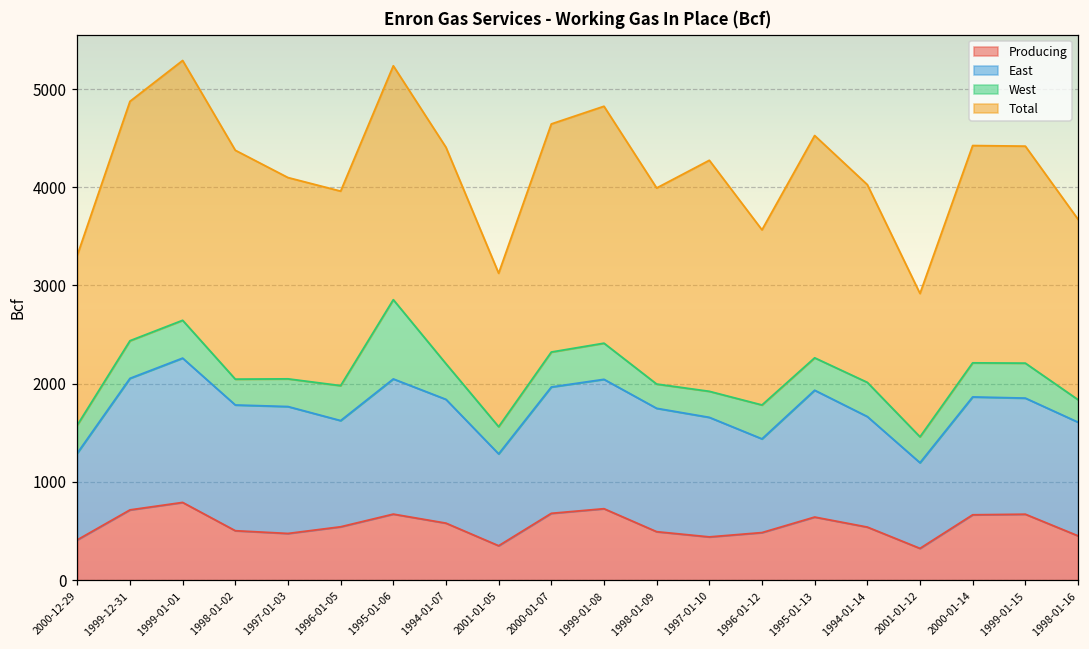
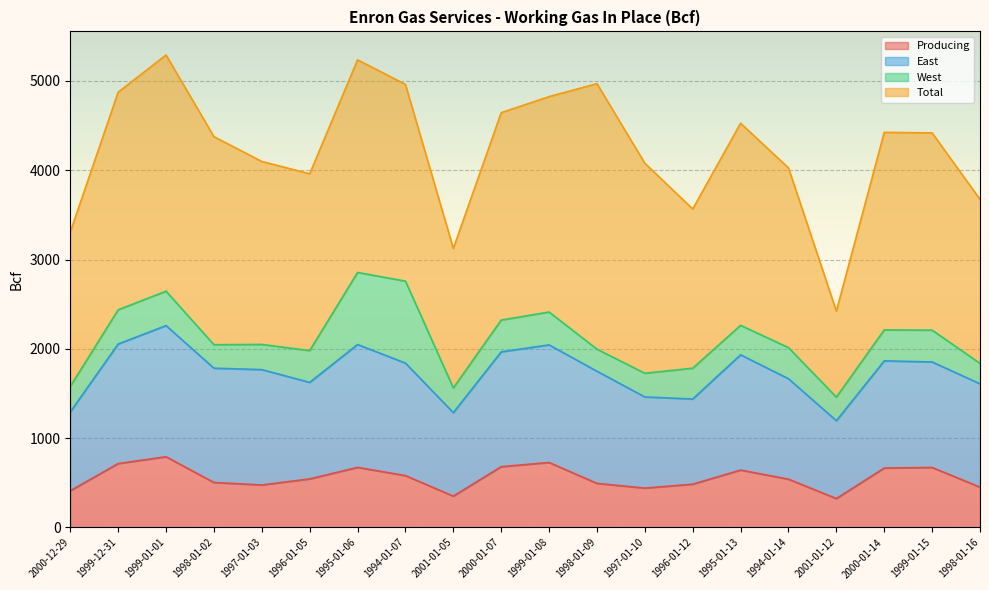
West, 1994-01-07: 400 -> 900
Total, 1998-01-09: 2000 -> 3000
East, 1997-01-10: 1200 -> 1000
Total, 2001-01-12: 1500 -> 1000
